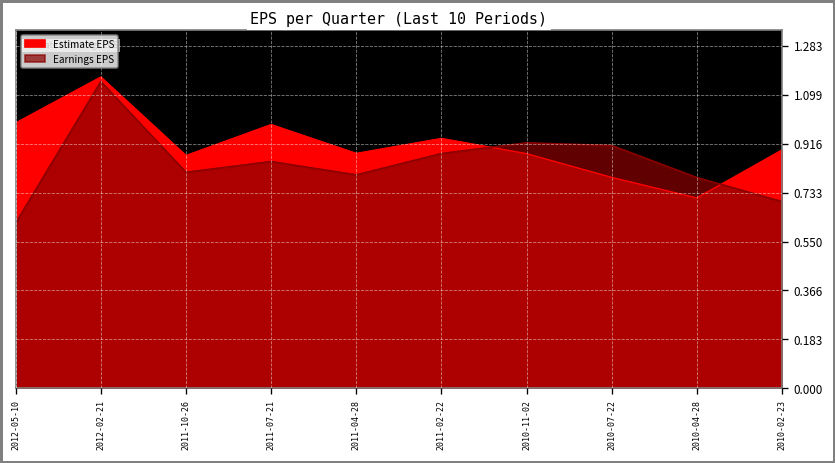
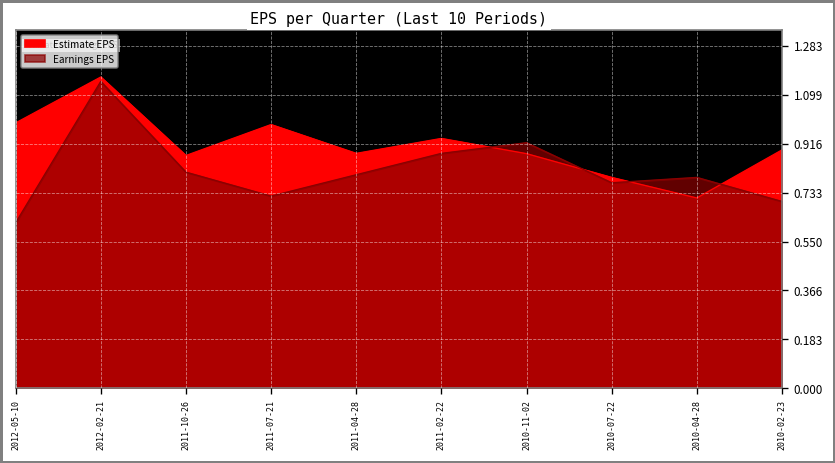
Earnings EPS, 2011-07-21: 0.85 -> 0.72
Earnings EPS, 2010-07-22: 0.91 -> 0.77
